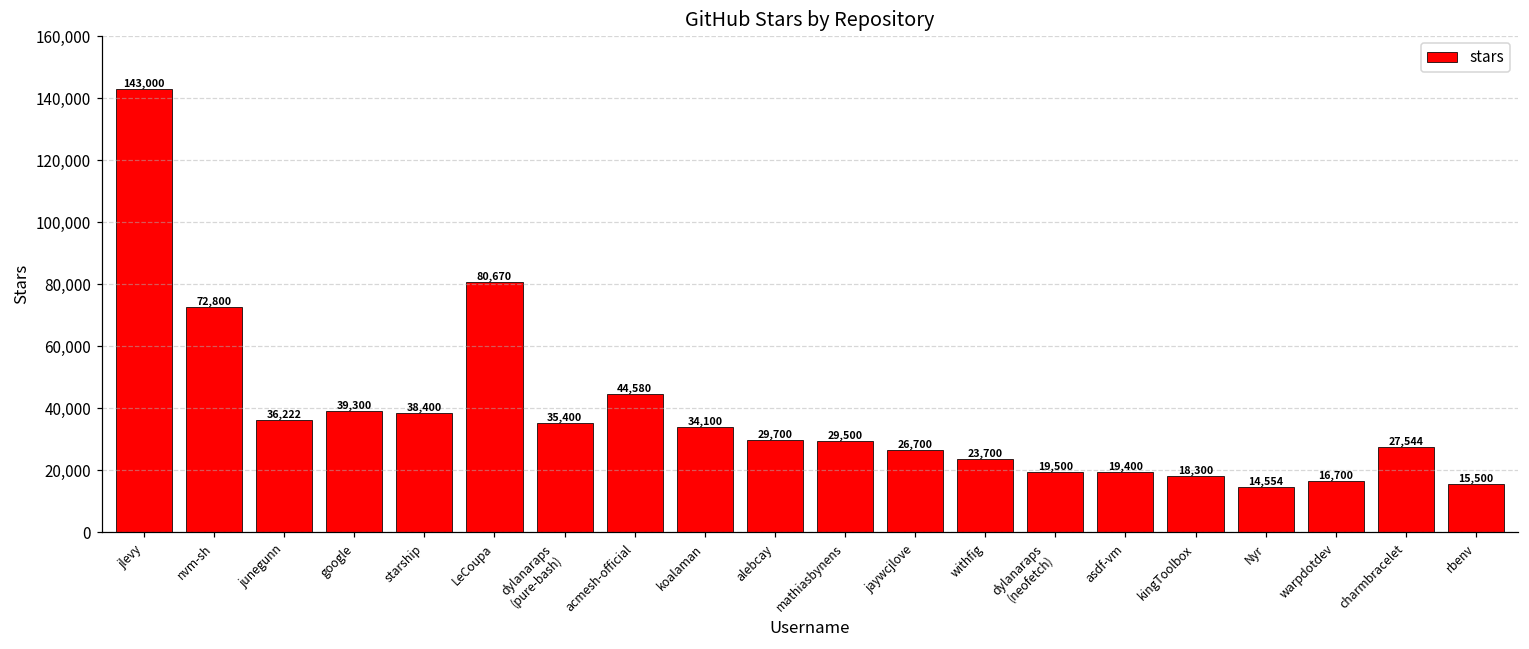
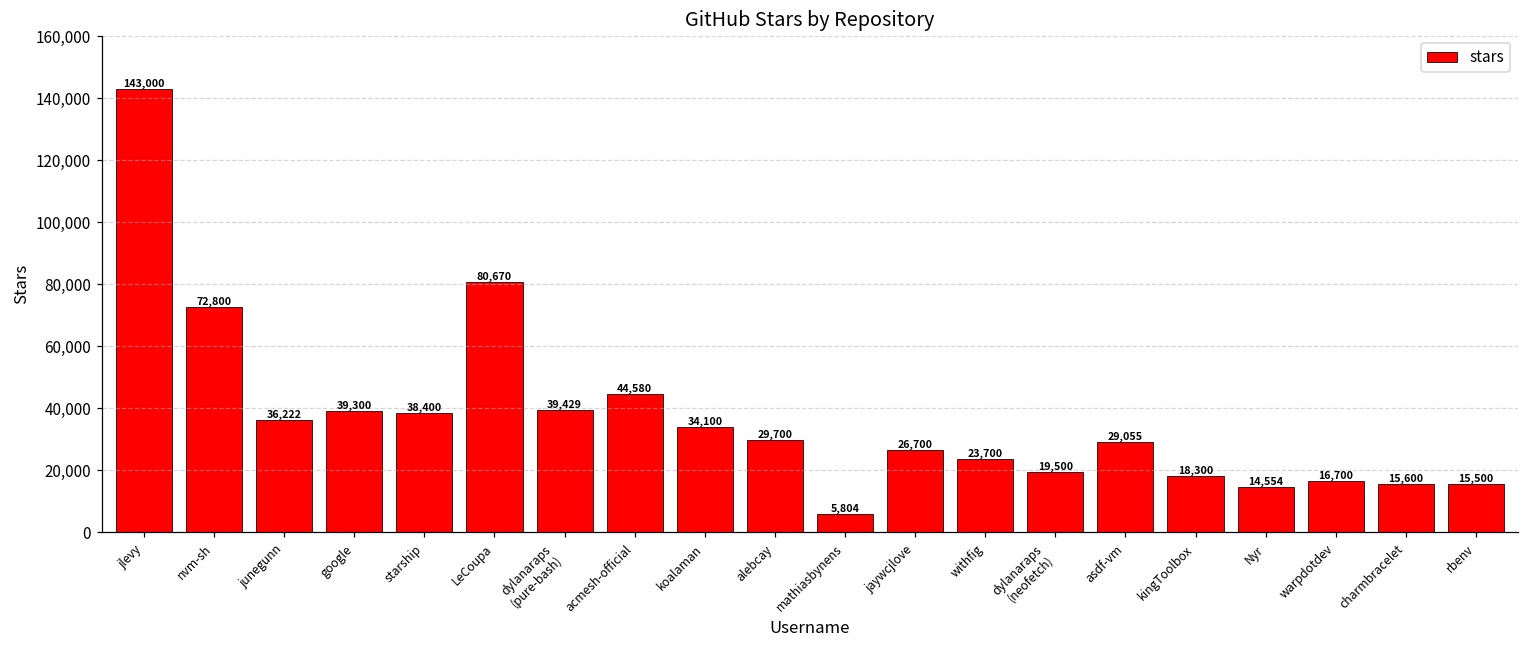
dylanaraps (pure-bash): 35,400 -> 39,429
mathiasbynens: 29,500 -> 5,804
asdf-vm: 19,400 -> 29,055
charmbracelet: 27,544 -> 15,600
